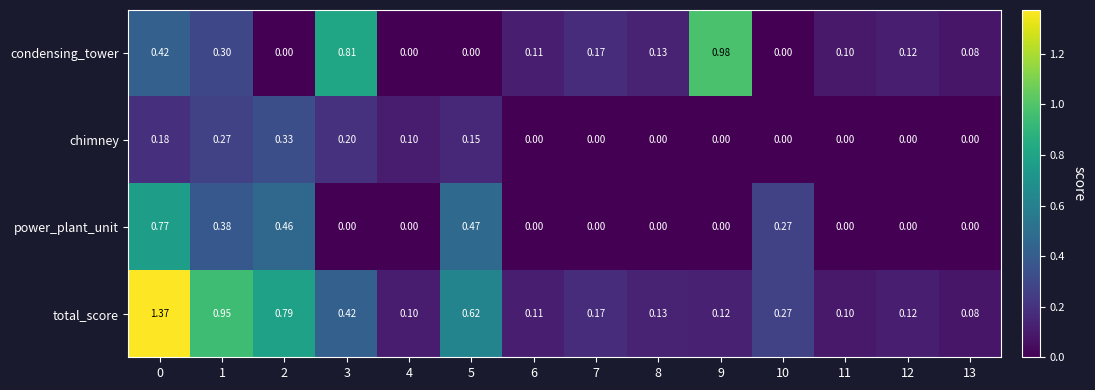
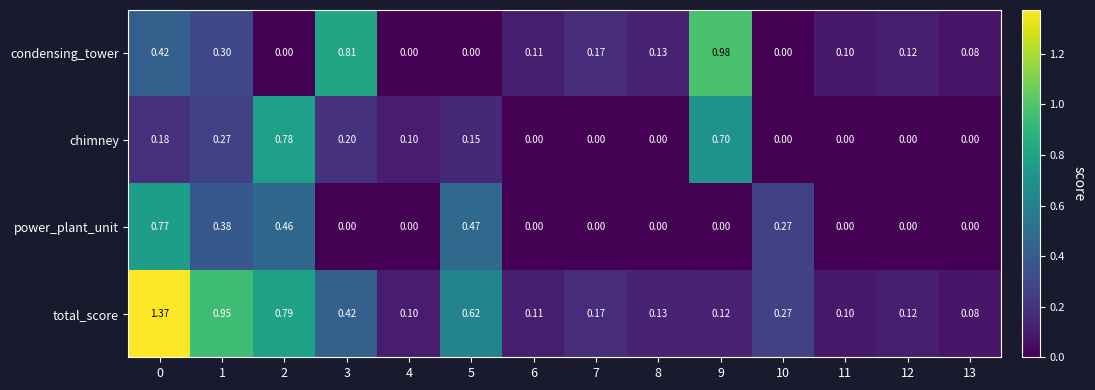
chimney, 2: 0.33 -> 0.78
chimney, 9: 0.00 -> 0.70
